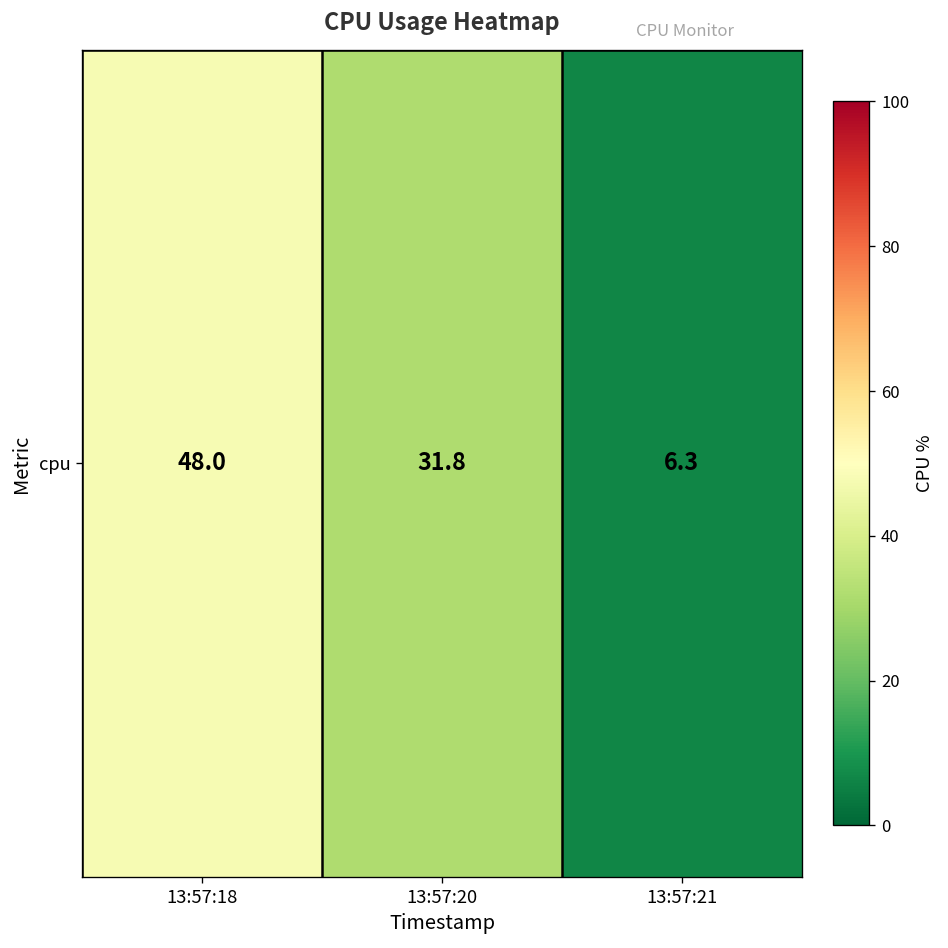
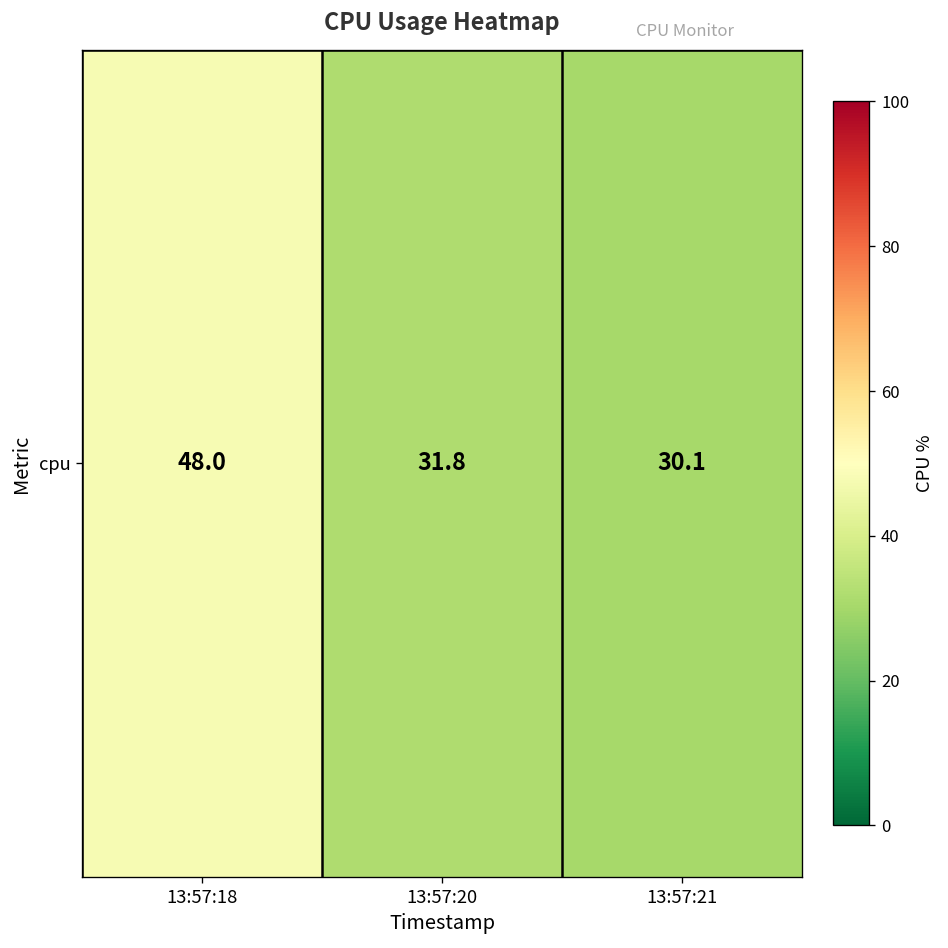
cpu, 13:57:21: 6.3 -> 30.1
